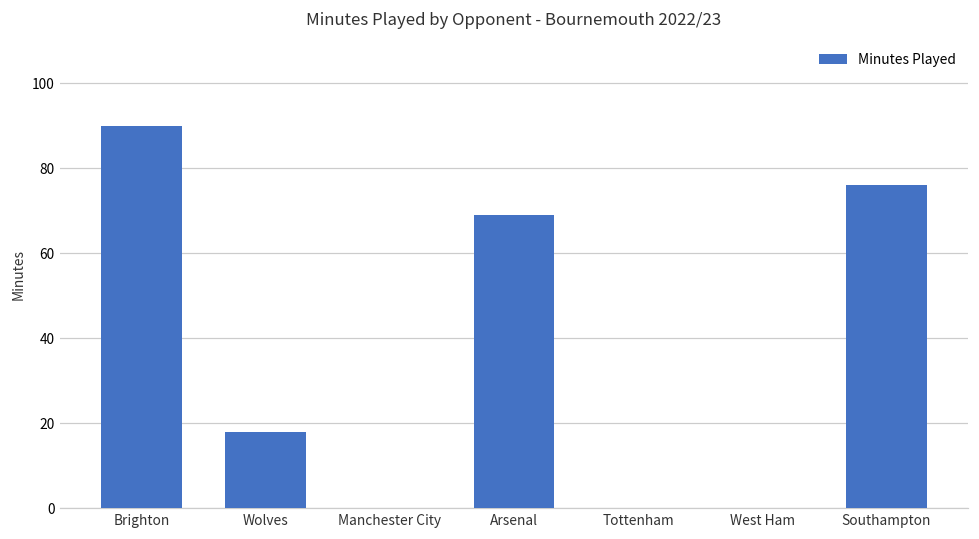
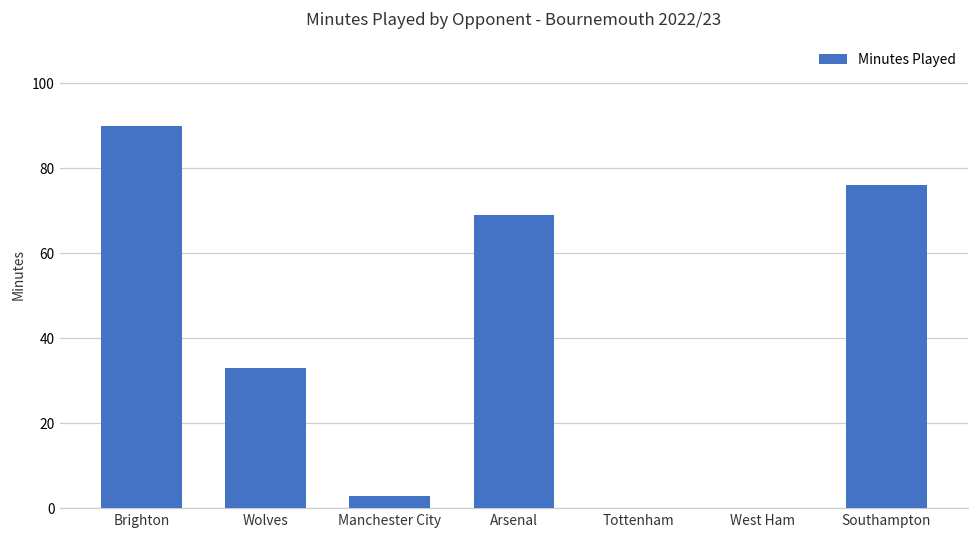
Wolves: 18 -> 33
Manchester City: 0 -> 3
